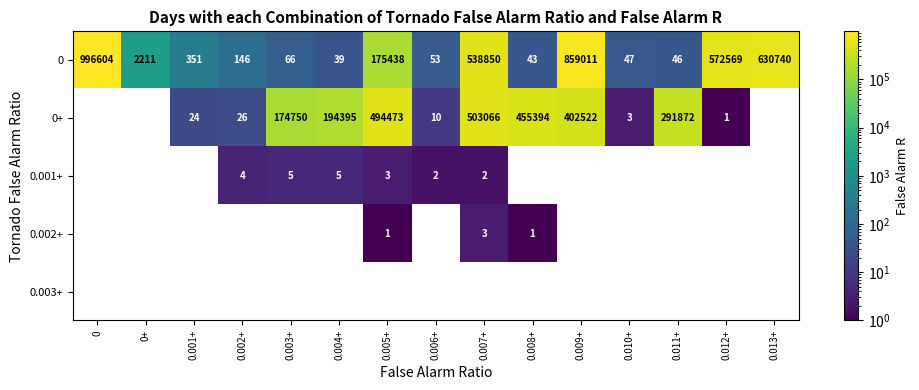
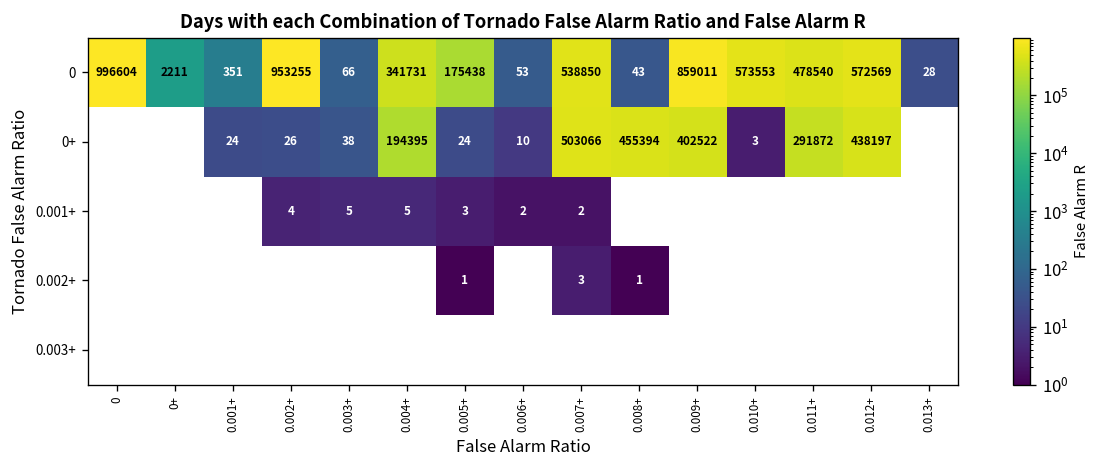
0, 0.002+: 146 -> 953255
0, 0.004+: 39 -> 341731
0, 0.010+: 47 -> 573553
0, 0.011+: 46 -> 478540
0, 0.013+: 630740 -> 28
0+, 0.003+: 174750 -> 38
0+, 0.005+: 494473 -> 24
0+, 0.012+: 1 -> 438197
